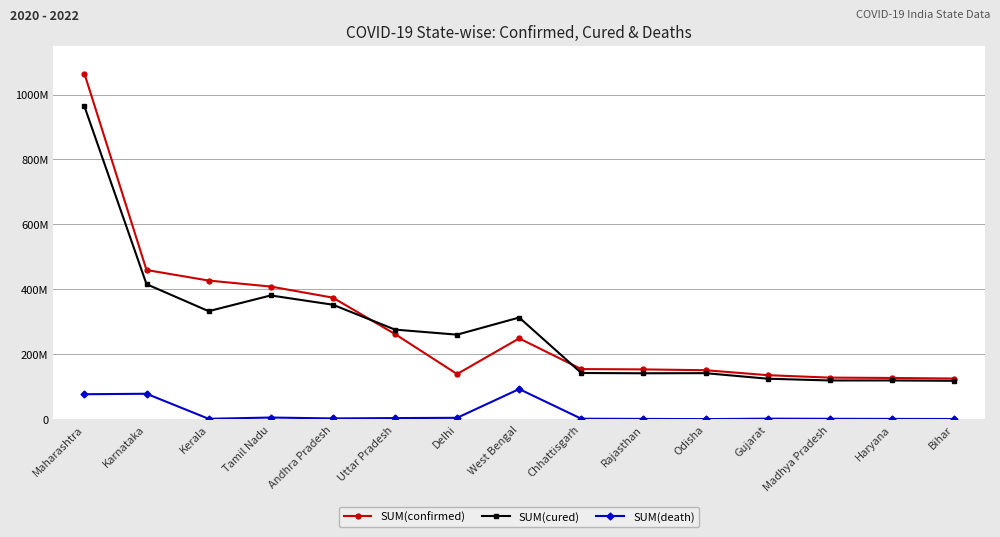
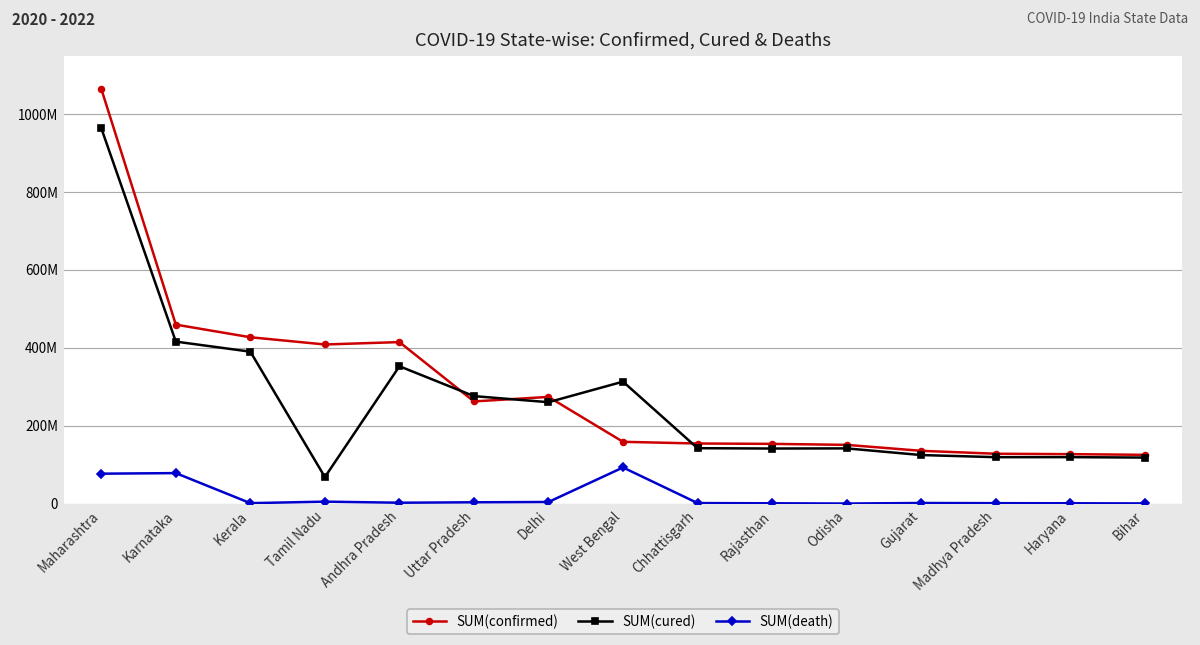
SUM(cured), Kerala: 330000000 -> 390000000
SUM(cured), Tamil Nadu: 380000000 -> 70000000
SUM(confirmed), Andhra Pradesh: 370000000 -> 410000000
SUM(confirmed), Delhi: 140000000 -> 270000000
SUM(confirmed), West Bengal: 250000000 -> 160000000
